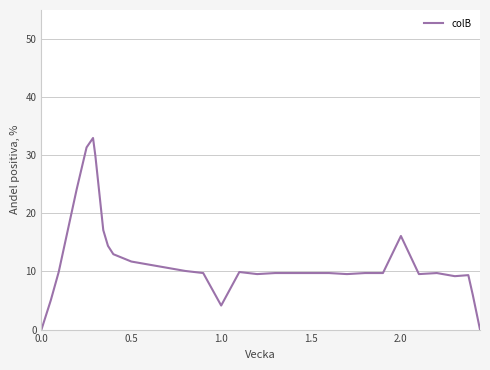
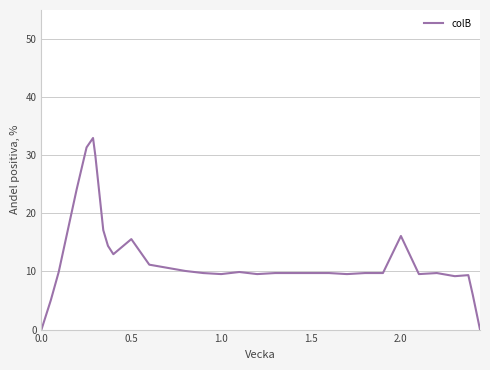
0.5: 12 -> 16
1.0: 4 -> 10
